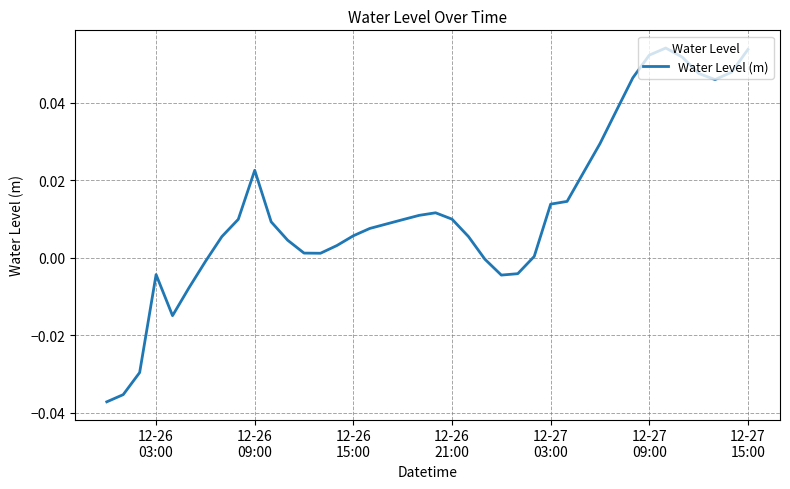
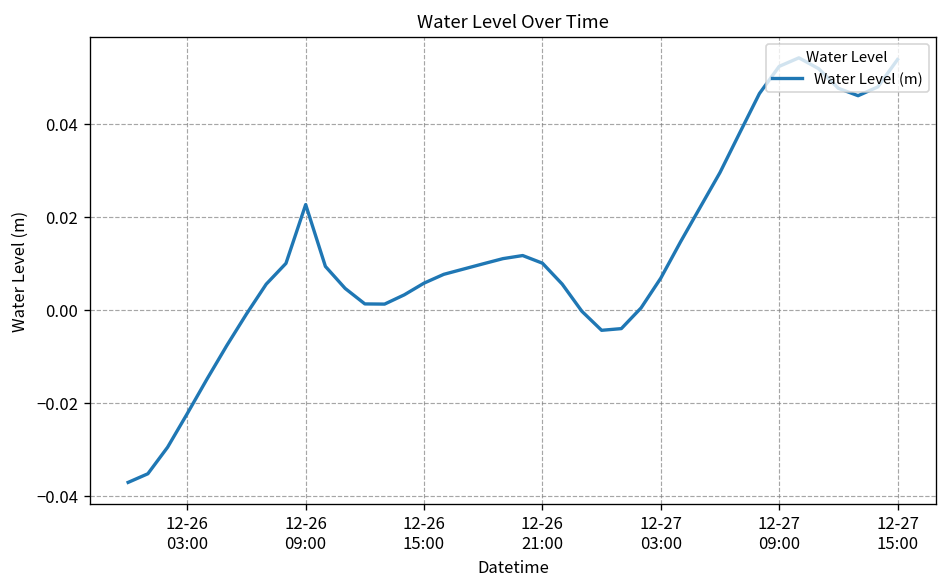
12-26 03:00: -0.004 -> -0.022
12-27 03:00: 0.014 -> 0.007
